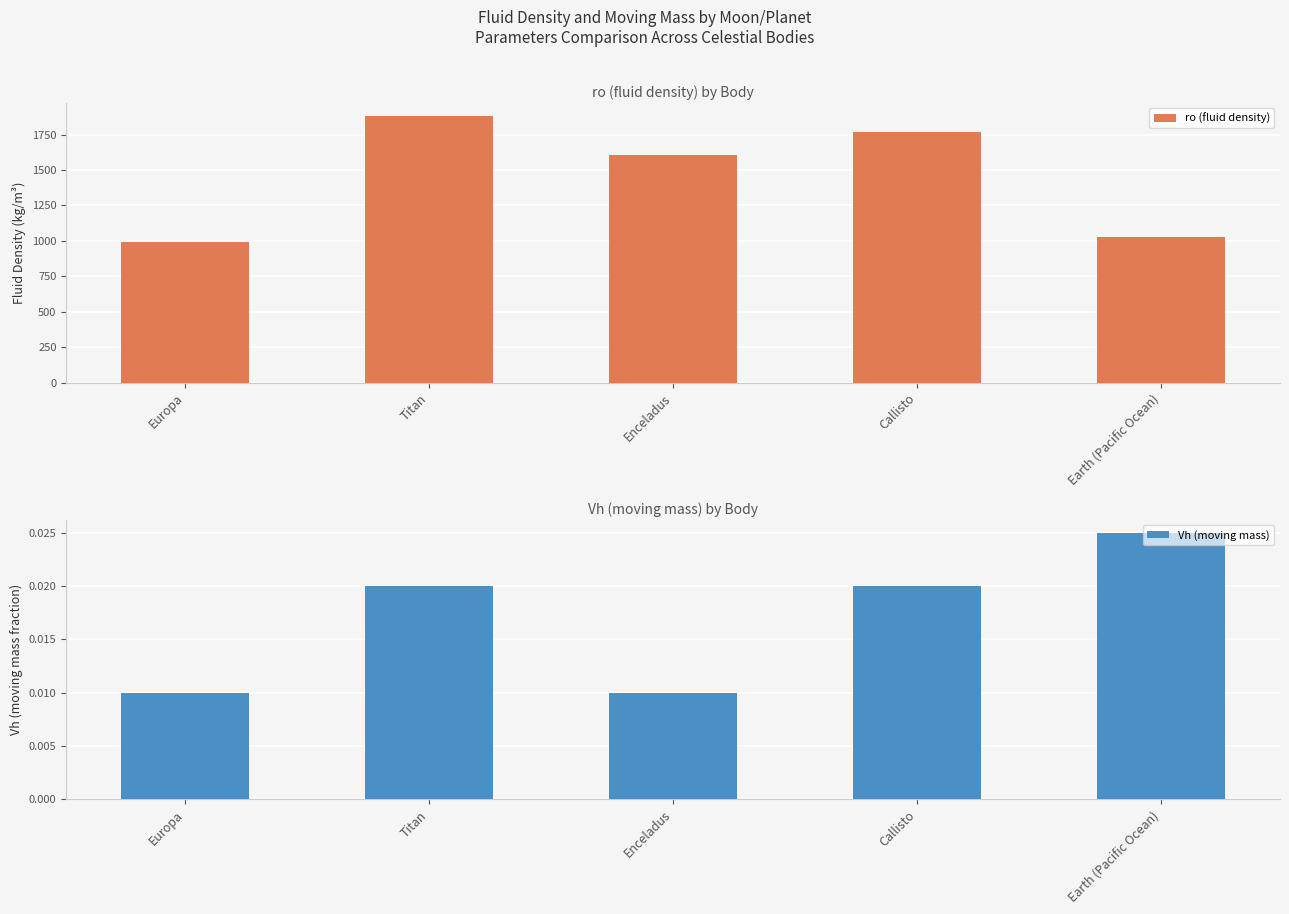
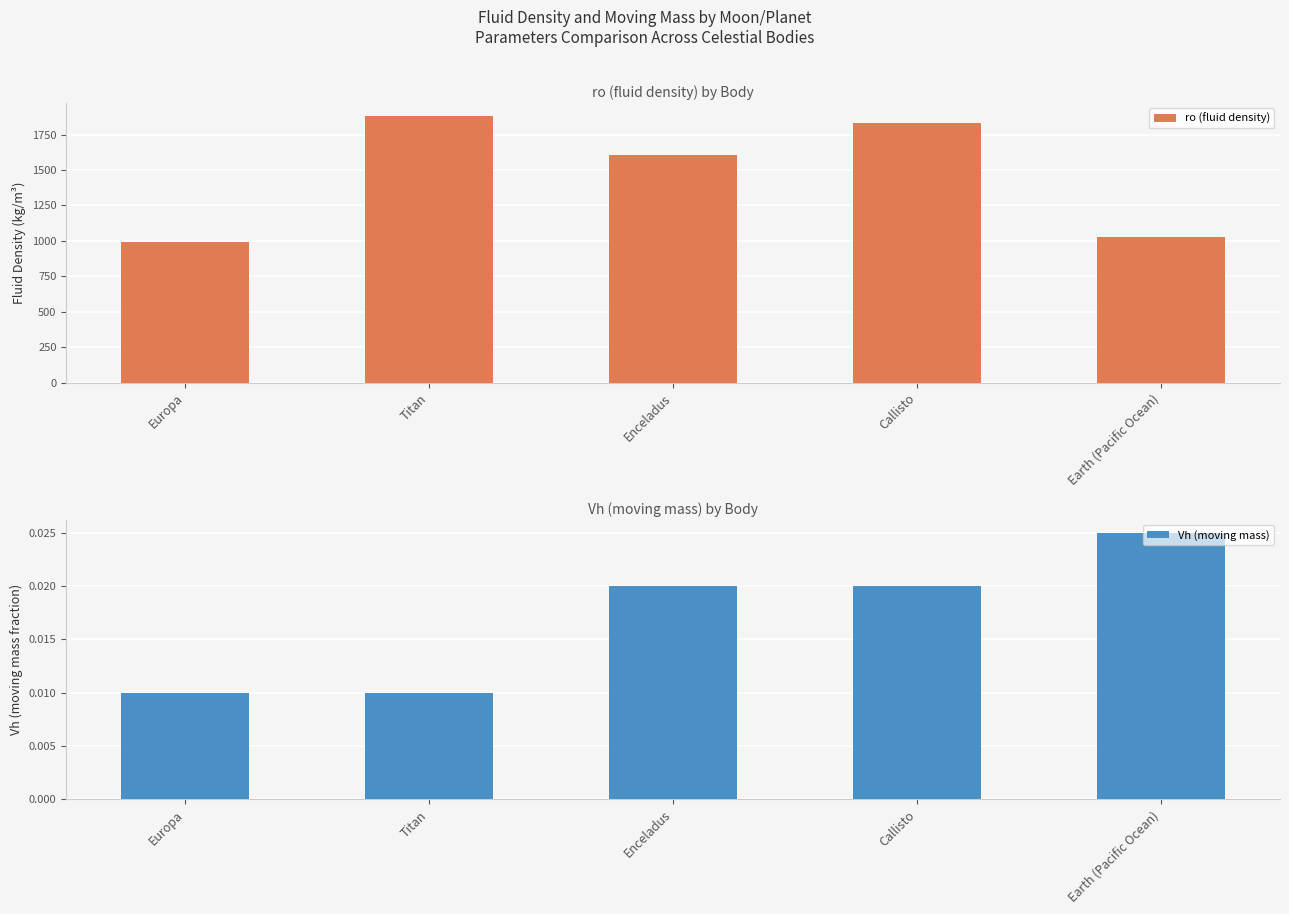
ro (fluid density) by Body, Callisto: 1770 -> 1830
Vh (moving mass) by Body, Titan: 0.02 -> 0.01
Vh (moving mass) by Body, Enceladus: 0.01 -> 0.02
